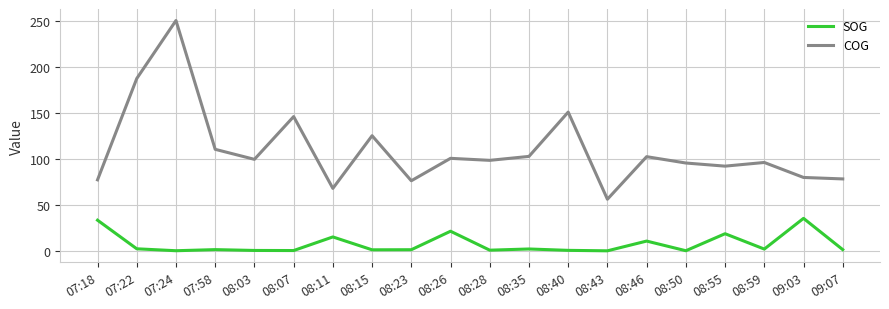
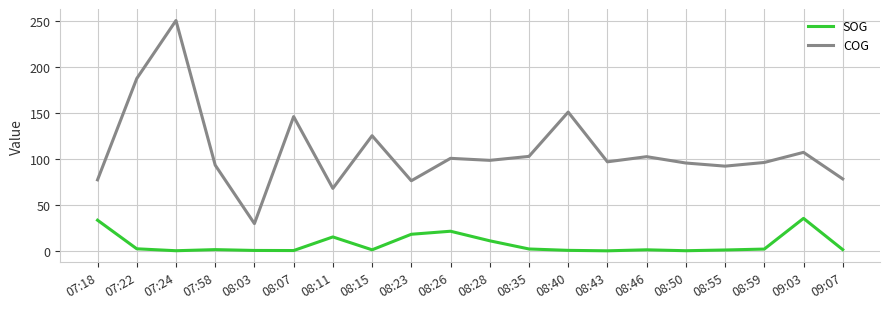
COG, 07:58: 110 -> 90
COG, 08:03: 100 -> 30
SOG, 08:23: 0 -> 20
SOG, 08:28: 0 -> 10
COG, 08:43: 60 -> 100
SOG, 08:46: 10 -> 0
SOG, 08:55: 20 -> 0
COG, 09:03: 80 -> 110
